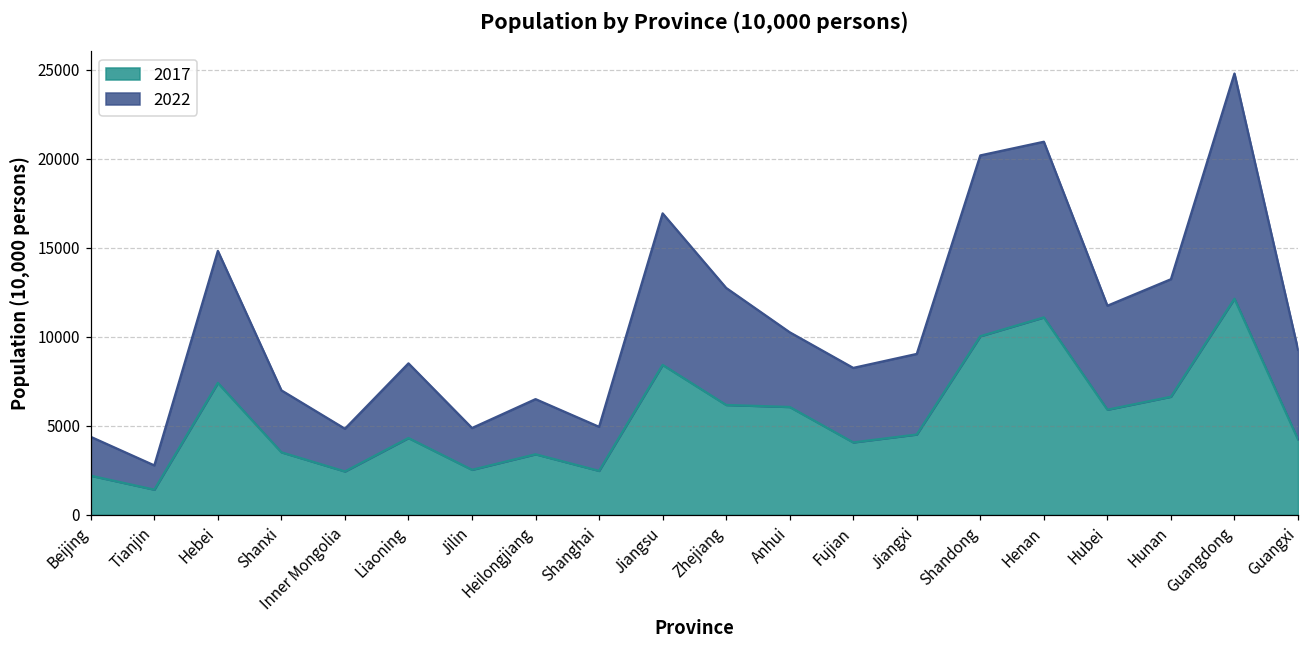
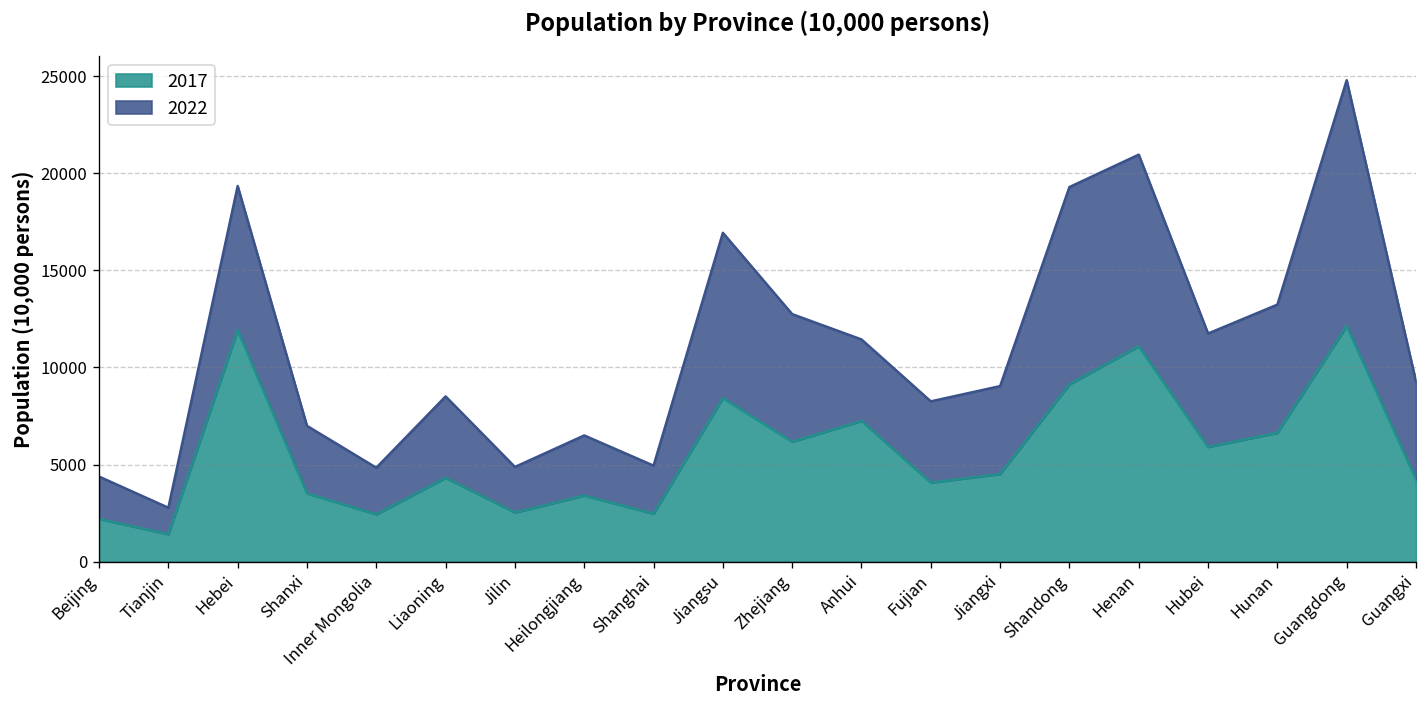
2017, Hebei: 7400 -> 11900
2017, Anhui: 6100 -> 7200
2017, Shandong: 10000 -> 9100
